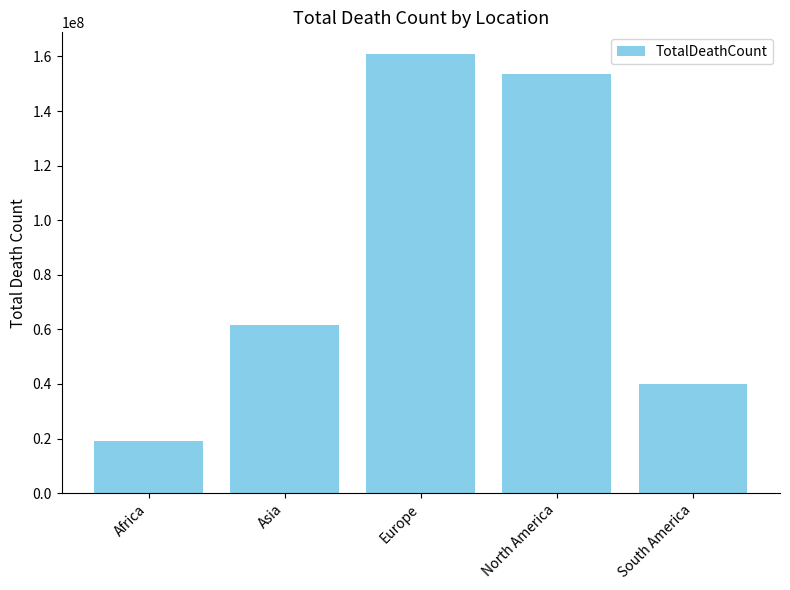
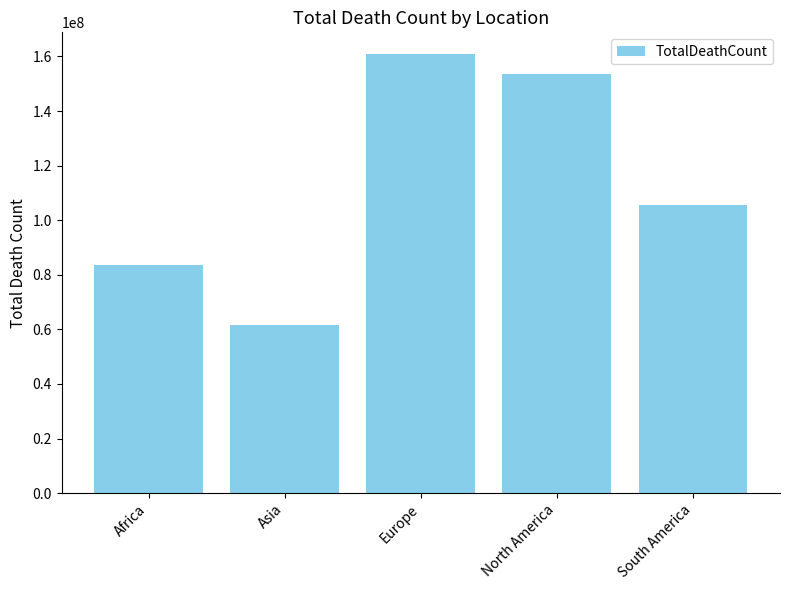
Africa: 19000000 -> 84000000
South America: 40000000 -> 106000000
